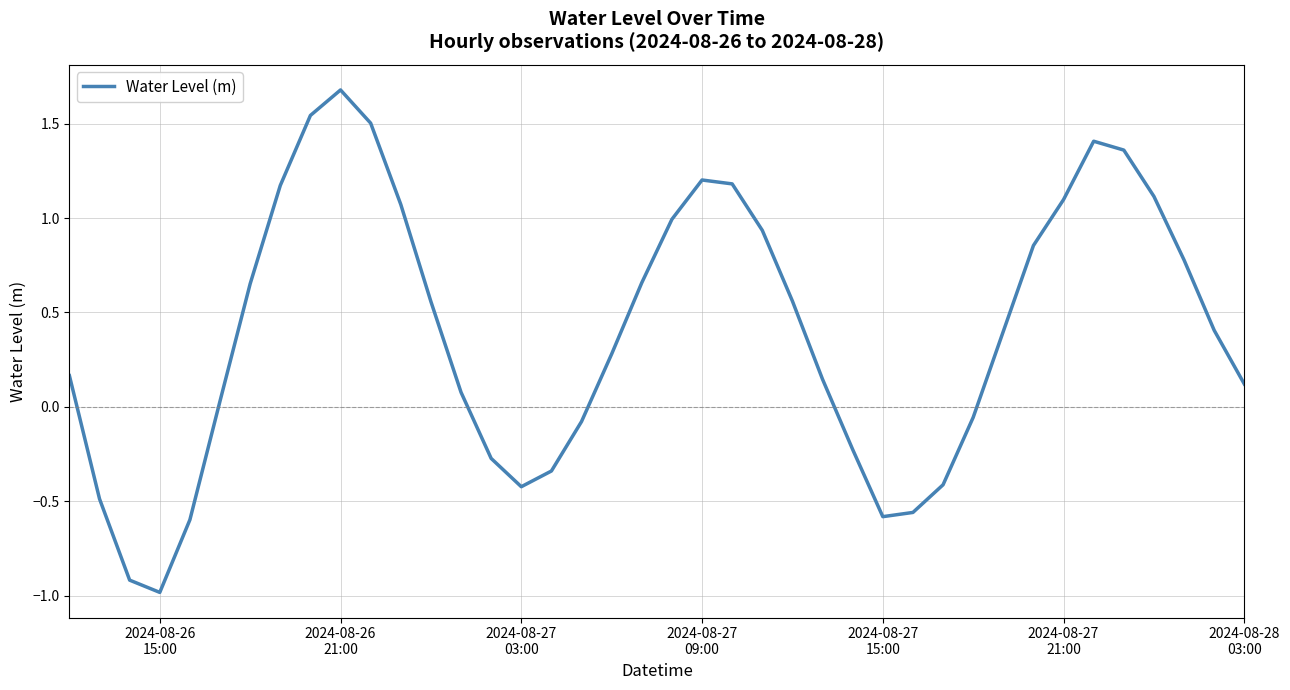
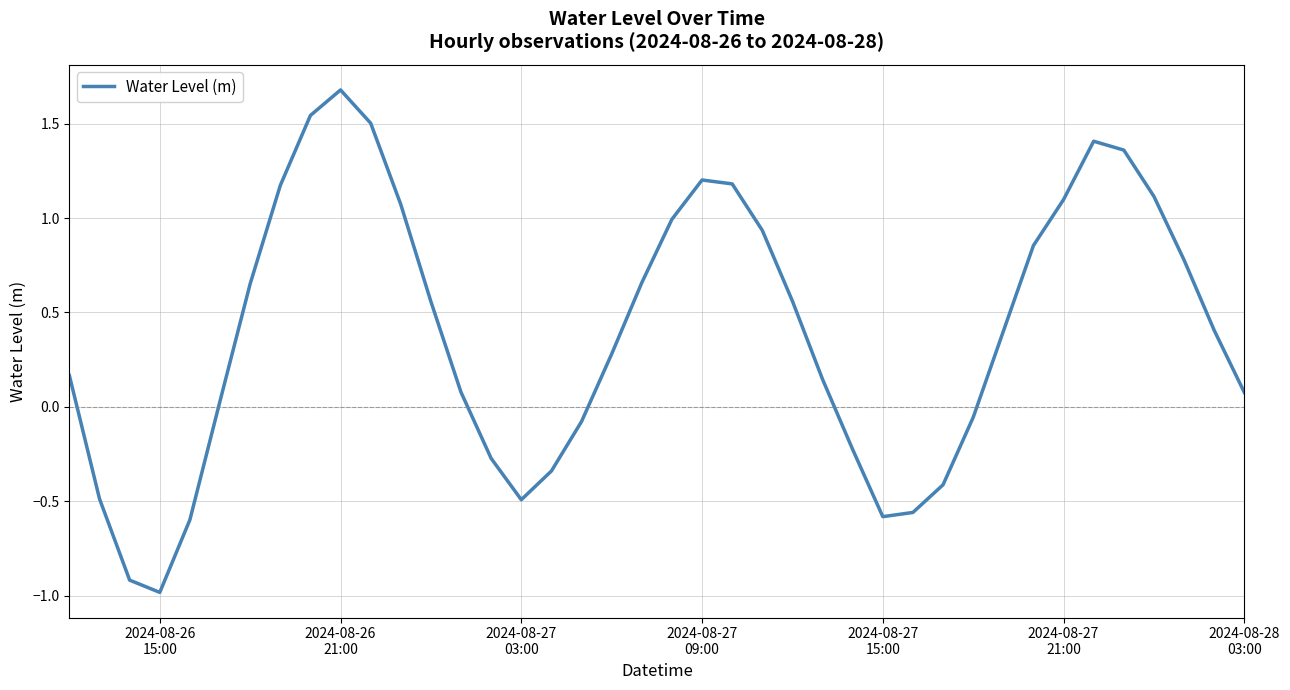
2024-08-27 03:00: -0.42 -> -0.49
2024-08-28 03:00: 0.12 -> 0.08
